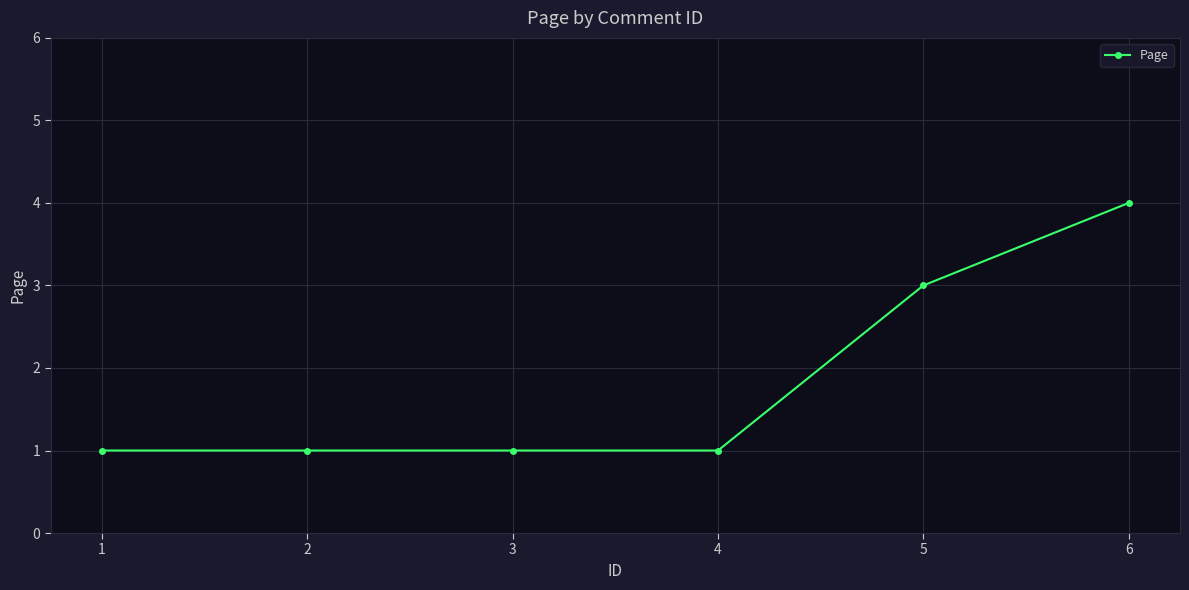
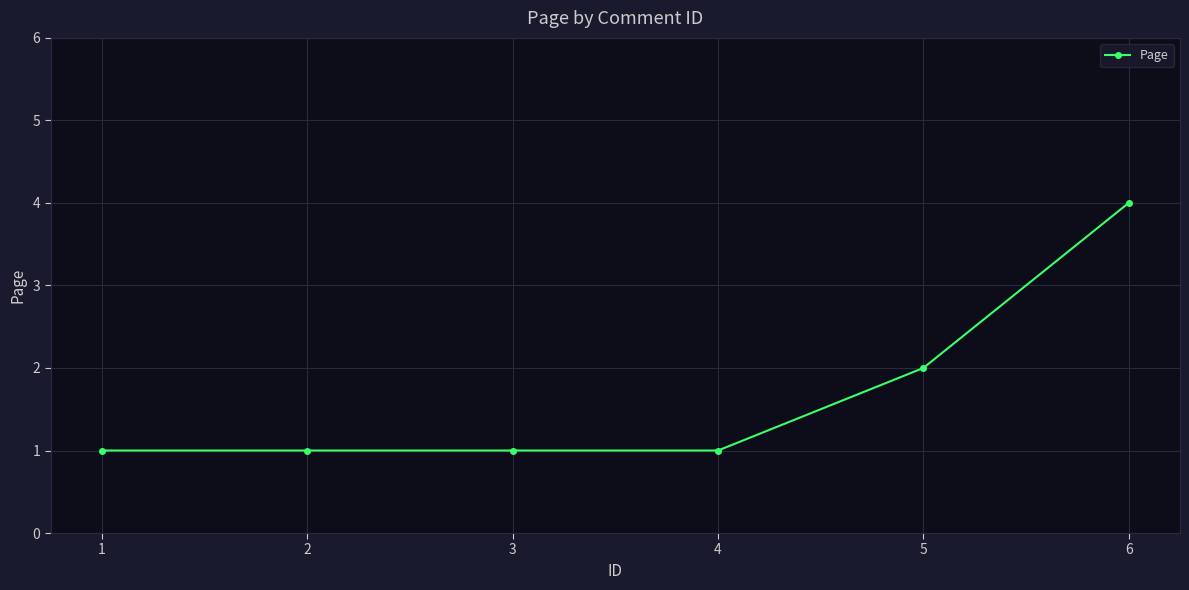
5: 3 -> 2
